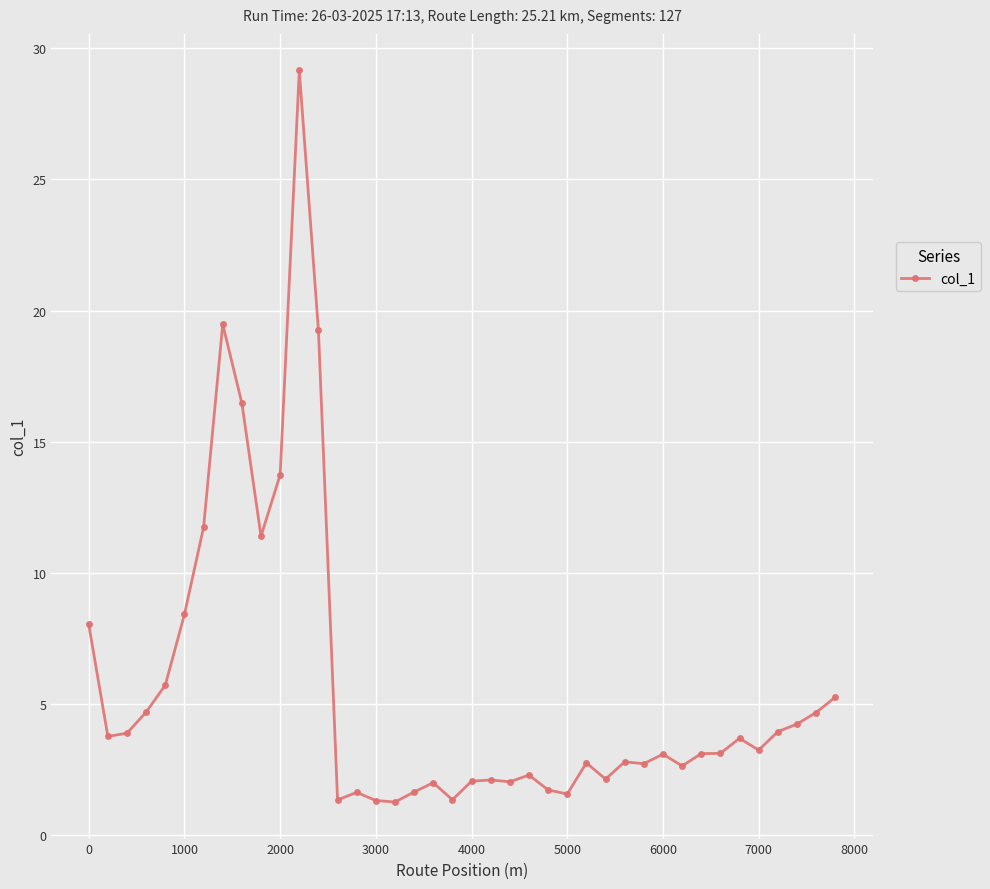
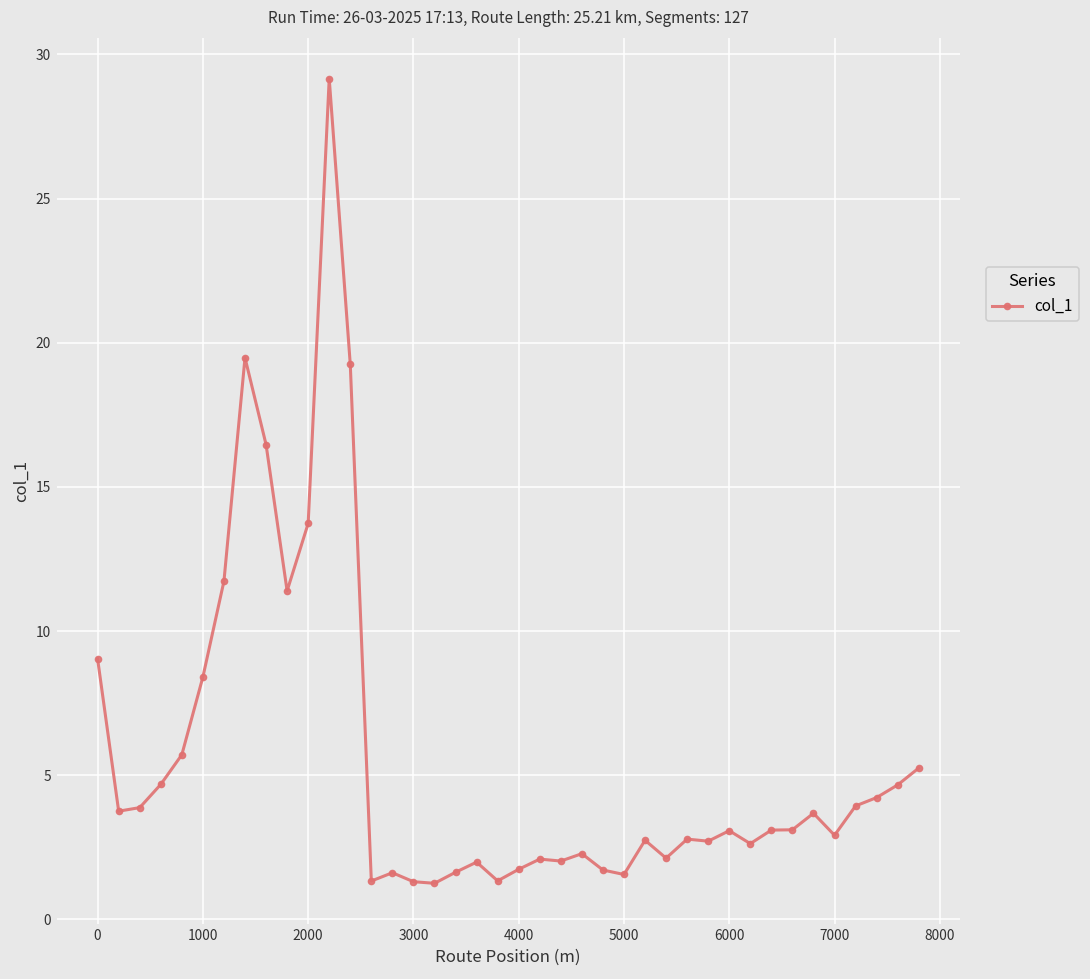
0: 8.0 -> 9.0
4000: 2.0 -> 1.7
7000: 3.2 -> 2.9
